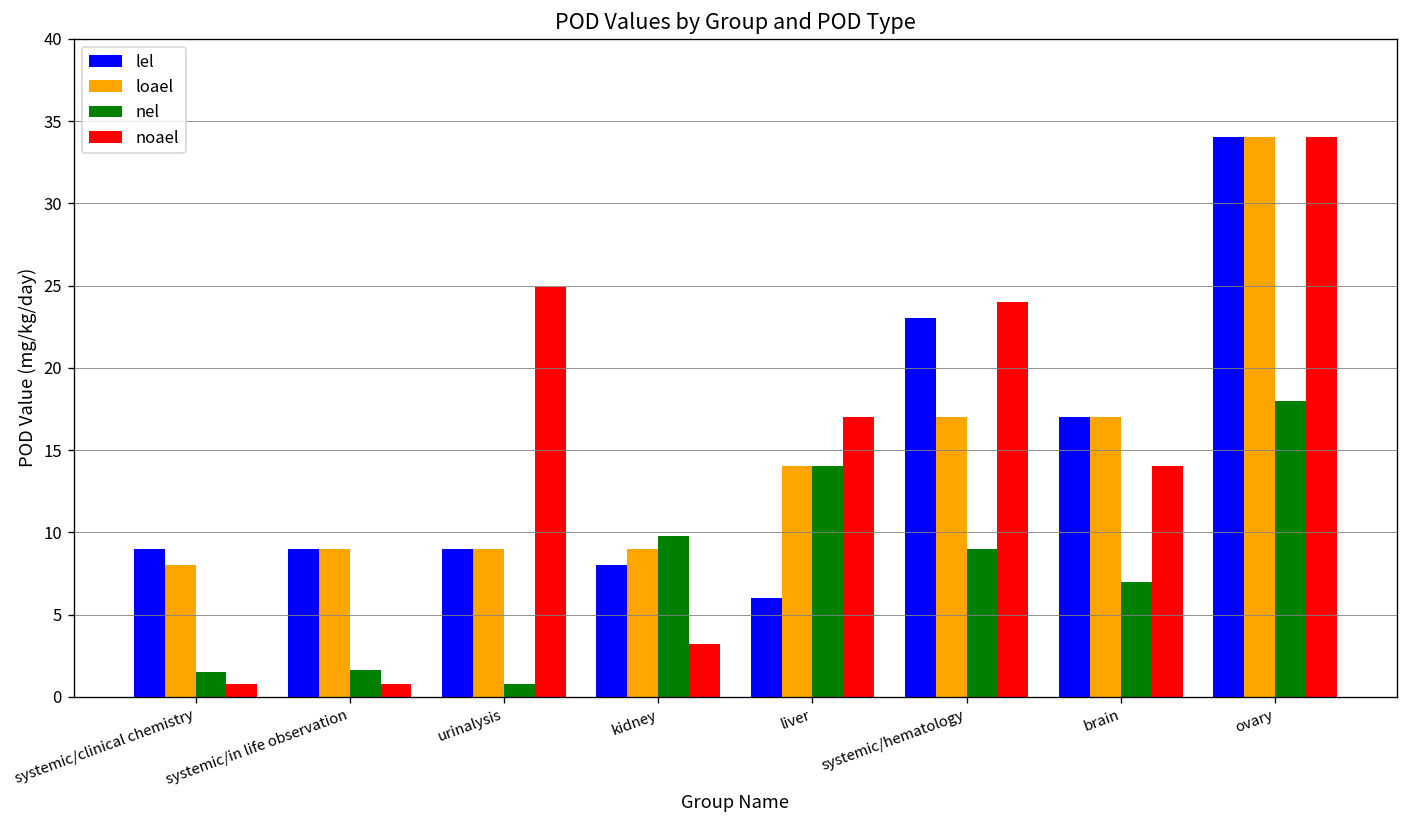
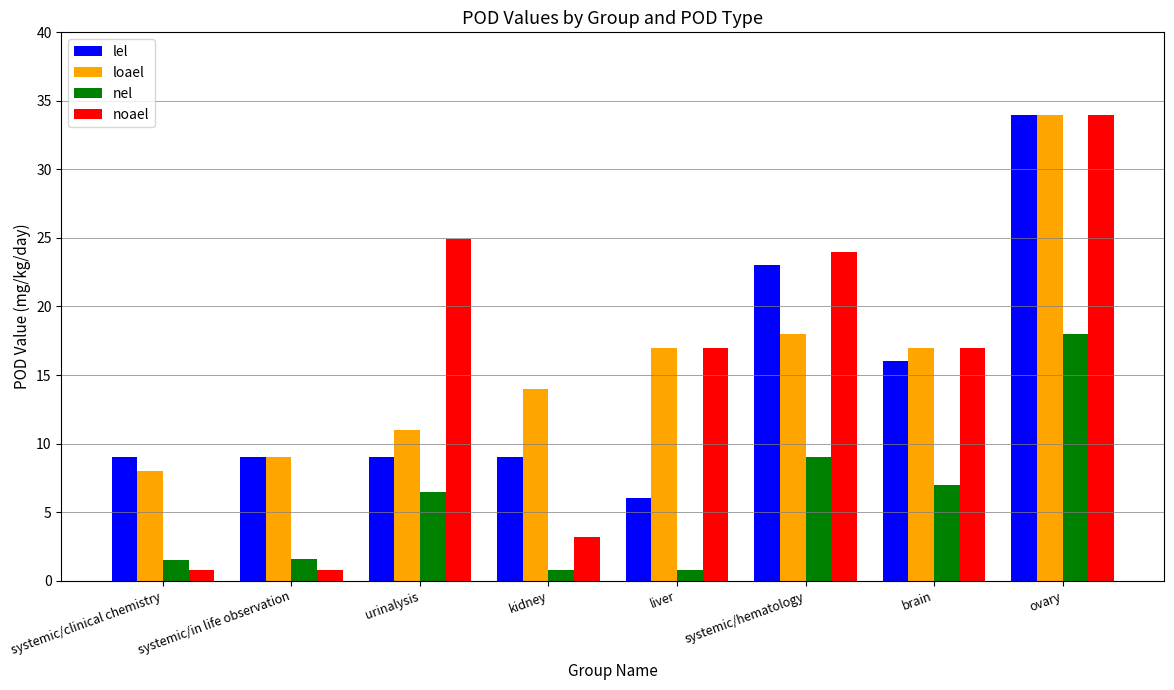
loael, urinalysis: 9 -> 11
nel, urinalysis: 0.8 -> 6.5
lel, kidney: 8 -> 9
loael, kidney: 9 -> 14
nel, kidney: 9.8 -> 0.8
loael, liver: 14 -> 17
nel, liver: 14.0 -> 0.8
loael, systemic/hematology: 17 -> 18
lel, brain: 17 -> 16
noael, brain: 14 -> 17
